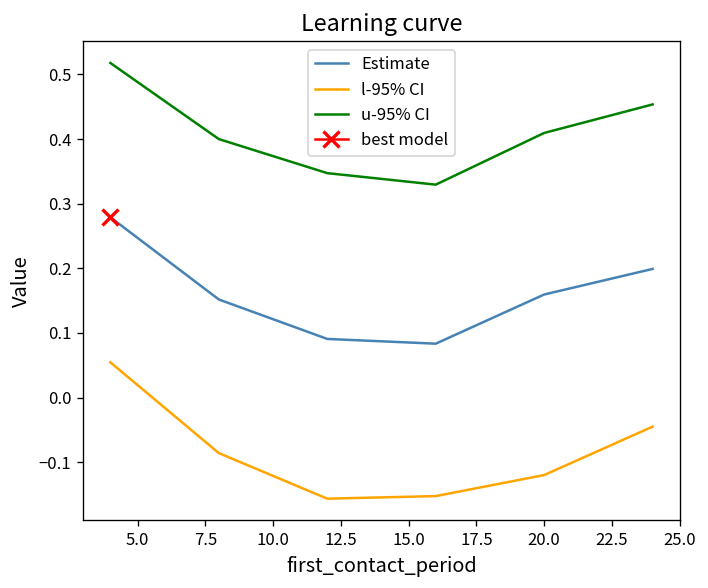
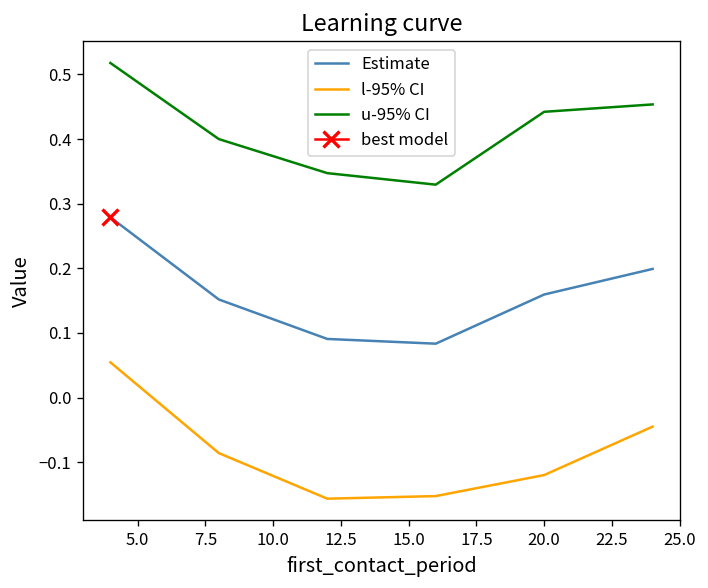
u-95% CI, 20.0: 0.41 -> 0.44
